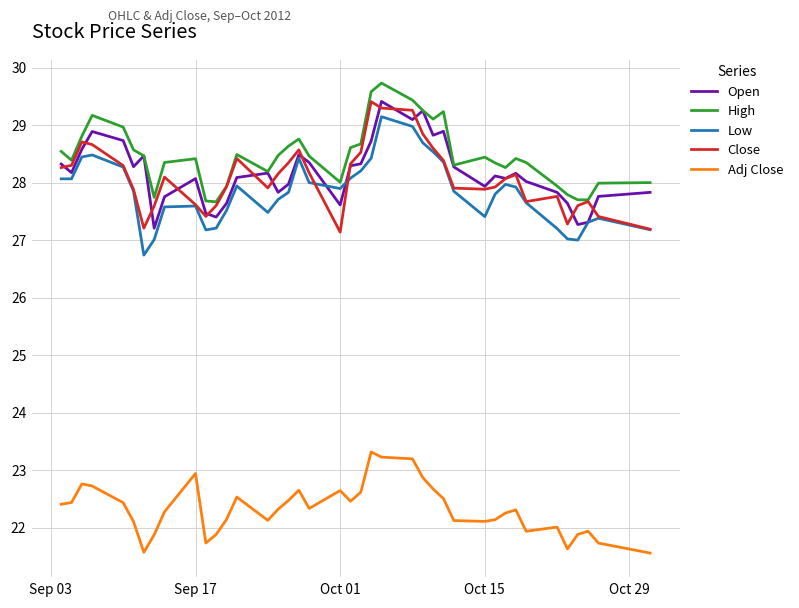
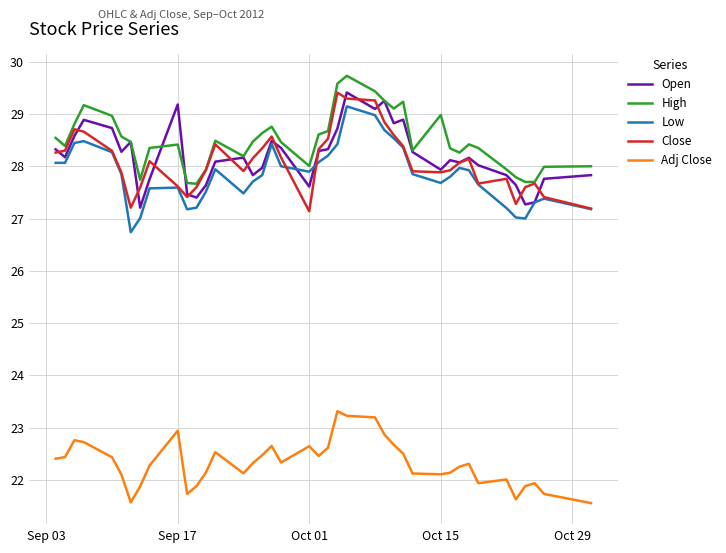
Open, Sep 17: 28.1 -> 29.2
High, Oct 15: 28.4 -> 29.0
Low, Oct 15: 27.4 -> 27.7
